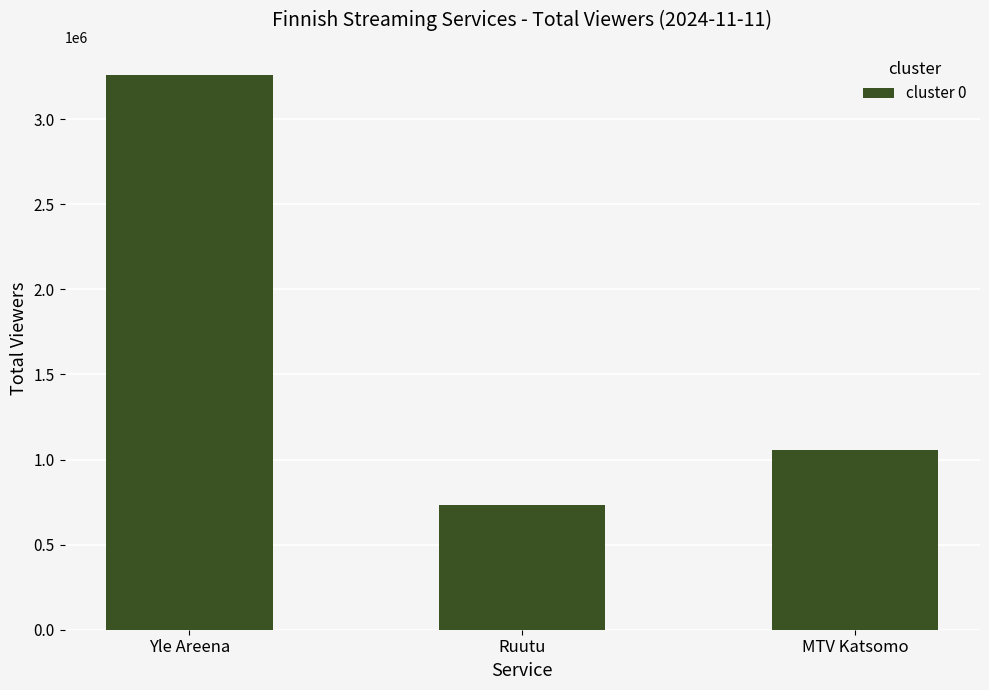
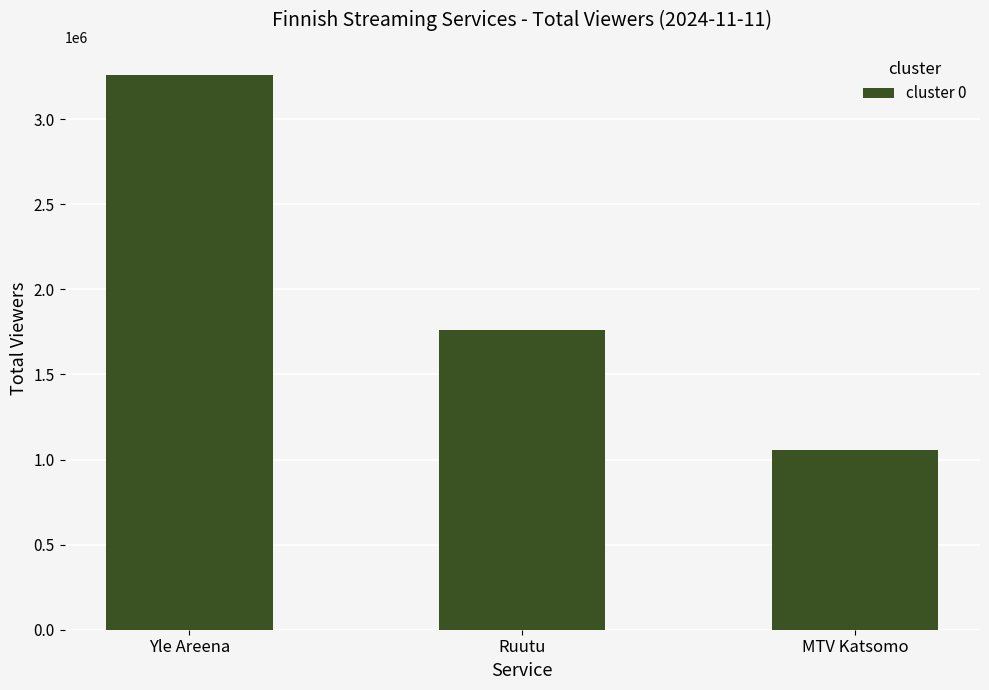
Ruutu: 730000 -> 1760000
